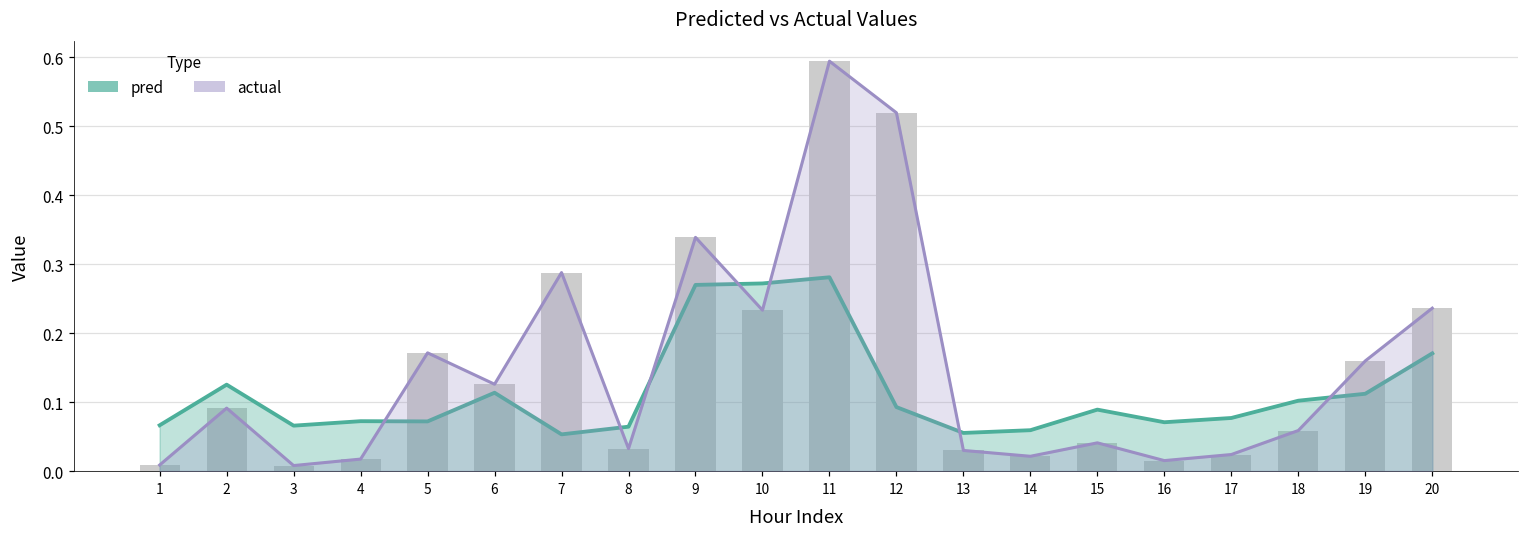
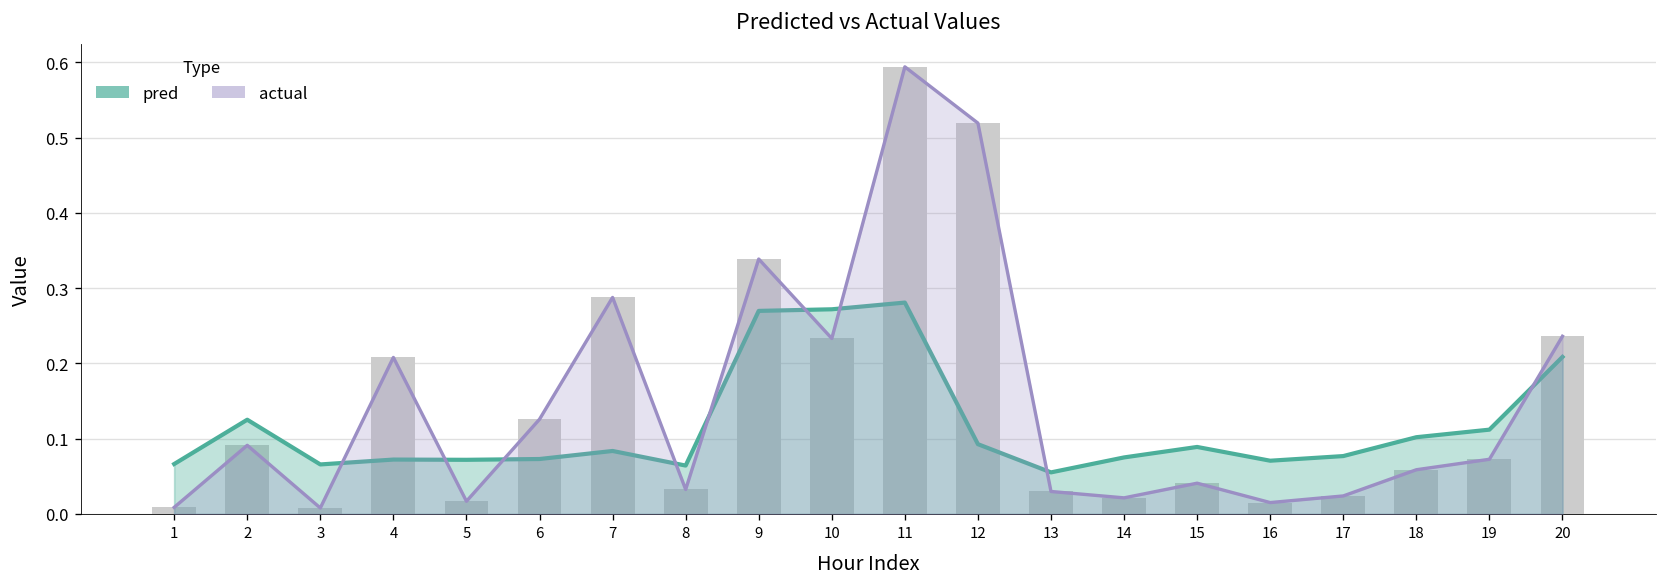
actual, 4: 0.02 -> 0.21
actual, 5: 0.17 -> 0.02
pred, 6: 0.11 -> 0.07
pred, 7: 0.05 -> 0.08
pred, 14: 0.06 -> 0.08
actual, 19: 0.16 -> 0.07
pred, 20: 0.17 -> 0.21
